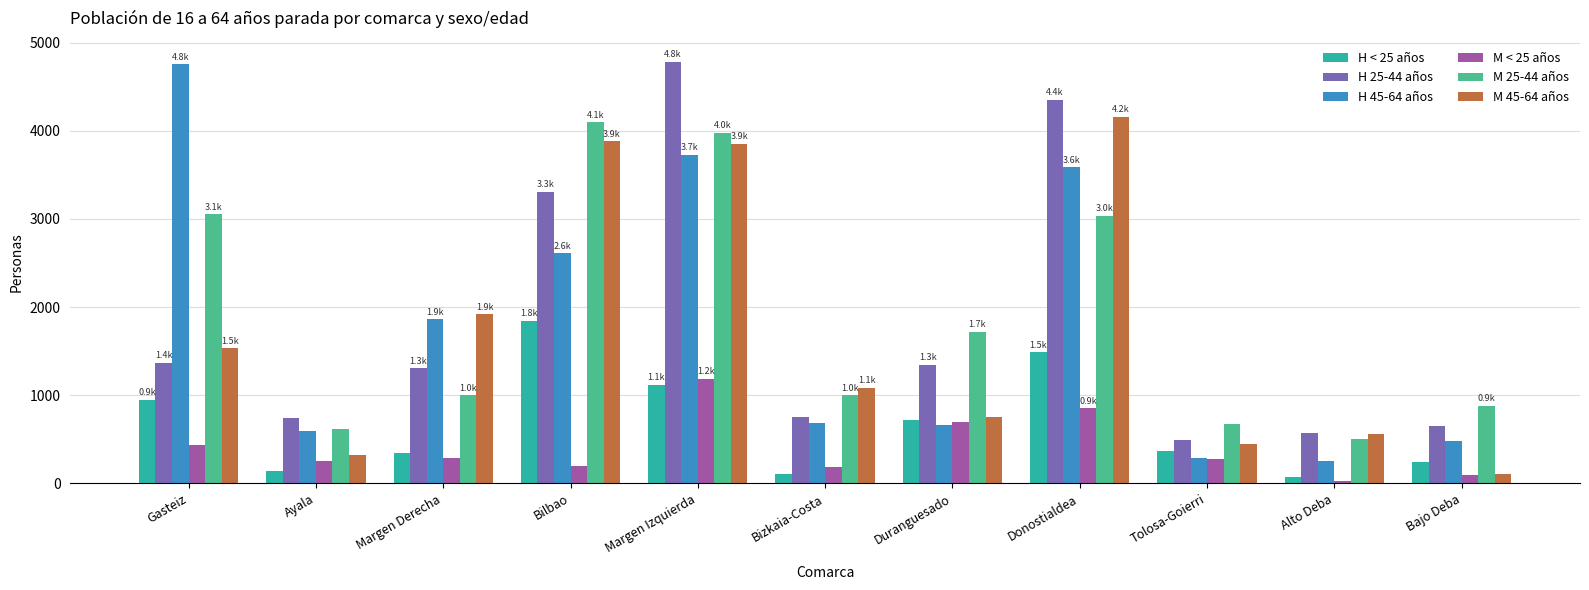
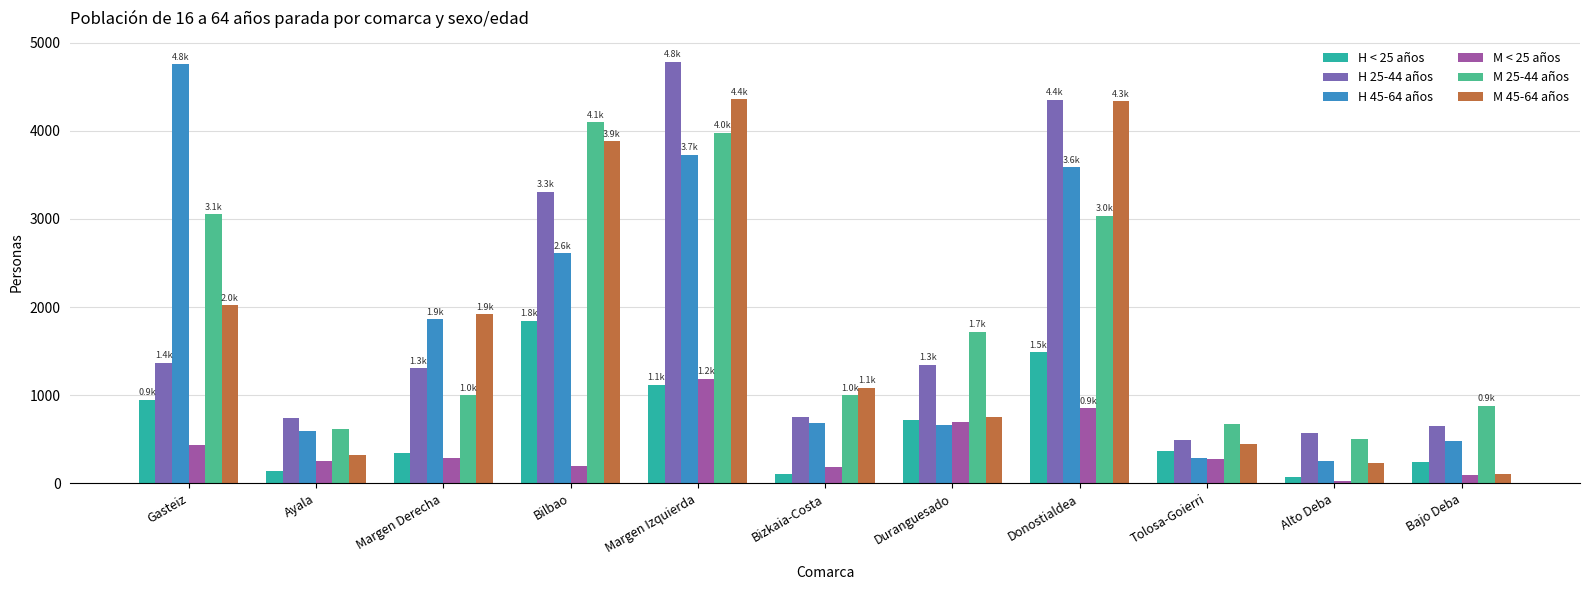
M 45-64 años, Gasteiz: 1.5k -> 2.0k
M 45-64 años, Margen Izquierda: 3.9k -> 4.4k
M 45-64 años, Donostialdea: 4.2k -> 4.3k
M 45-64 años, Alto Deba: 600 -> 200
